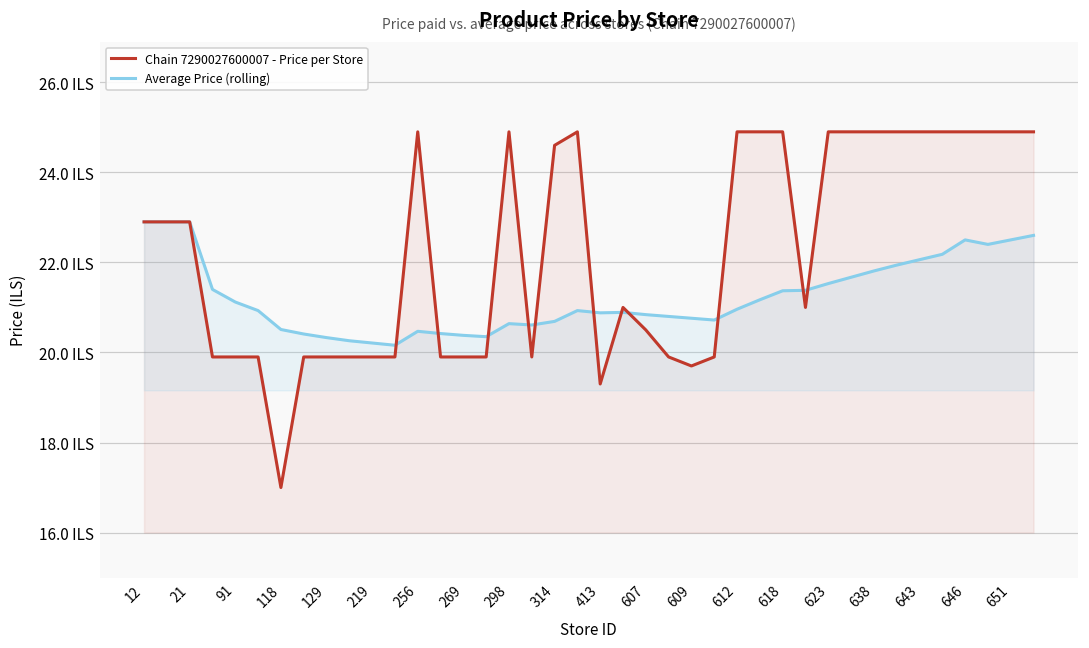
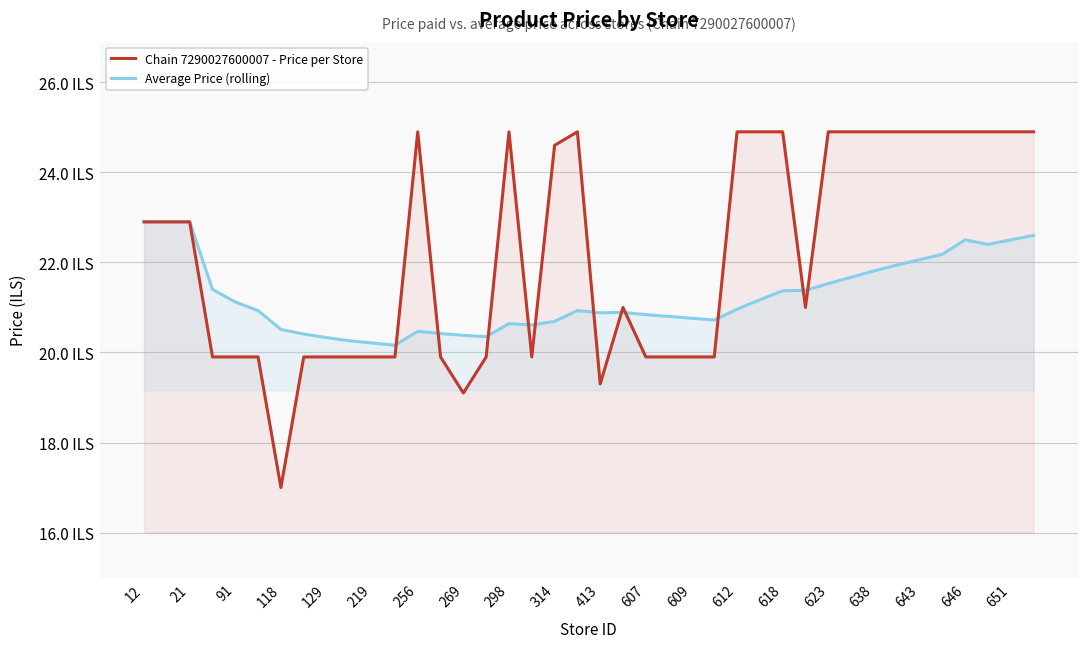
Chain 7290027600007 - Price per Store, 269: 19.9 ILS -> 19.1 ILS
Chain 7290027600007 - Price per Store, 607: 20.5 ILS -> 19.9 ILS
Chain 7290027600007 - Price per Store, 609: 19.7 ILS -> 19.9 ILS
